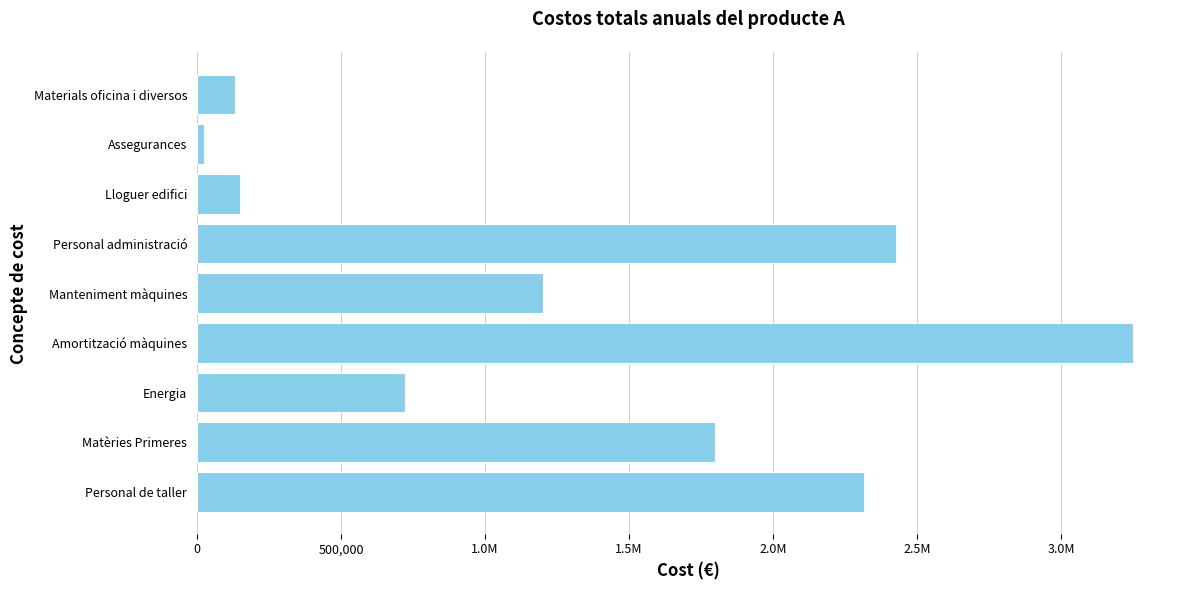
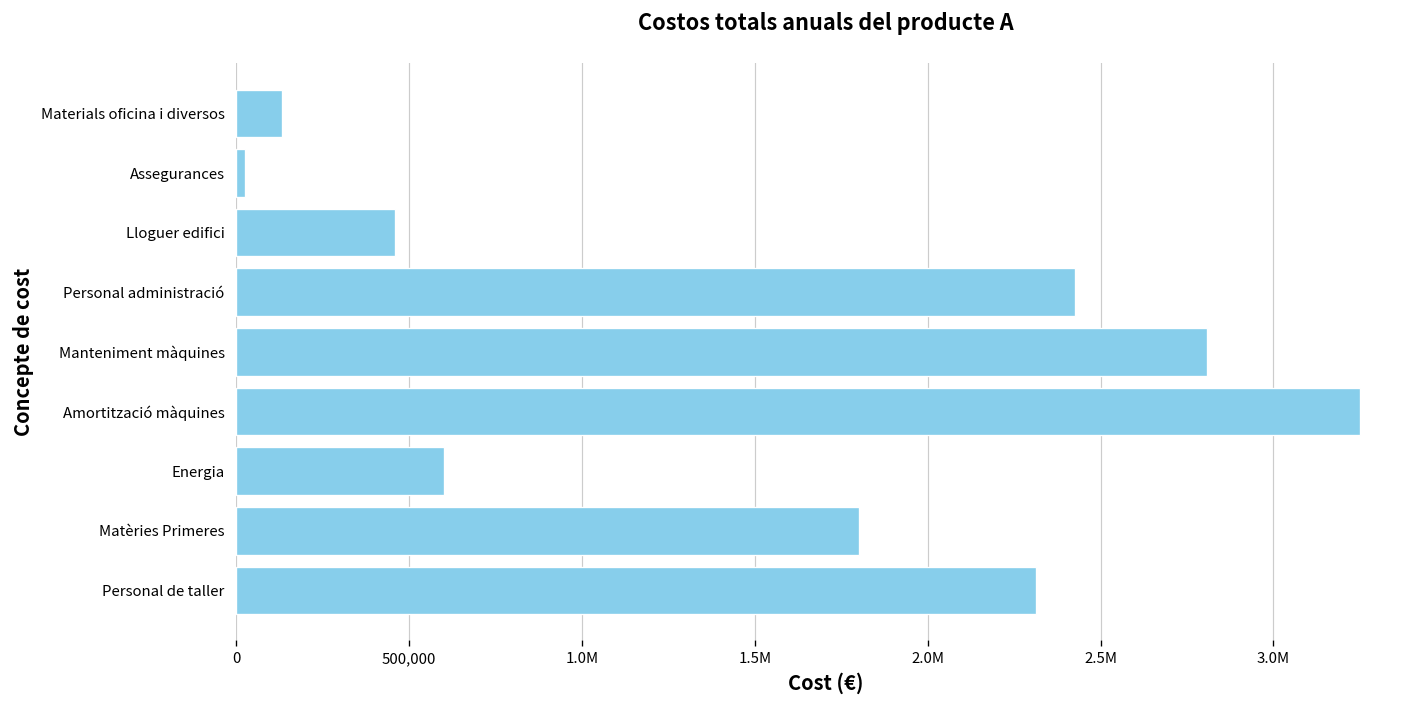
Lloguer edifici: 150,000 -> 460,000
Manteniment màquines: 1,200,000 -> 2,810,000
Energia: 720,000 -> 600,000
